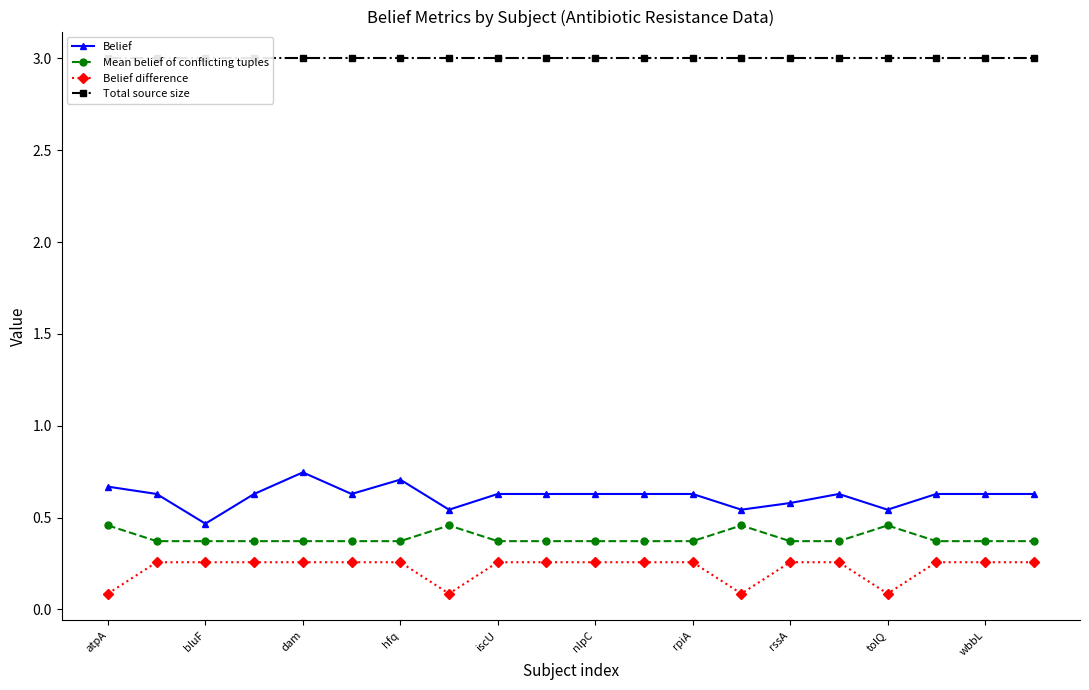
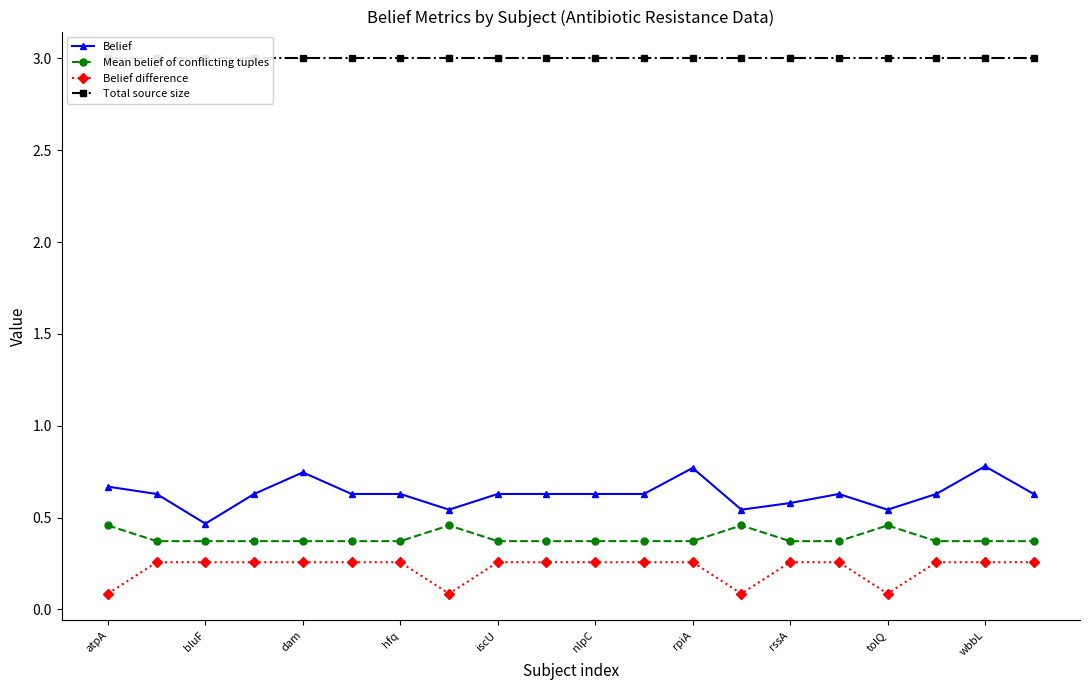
Belief, hfq: 0.71 -> 0.63
Belief, rpiA: 0.63 -> 0.77
Belief, wbbL: 0.63 -> 0.78
